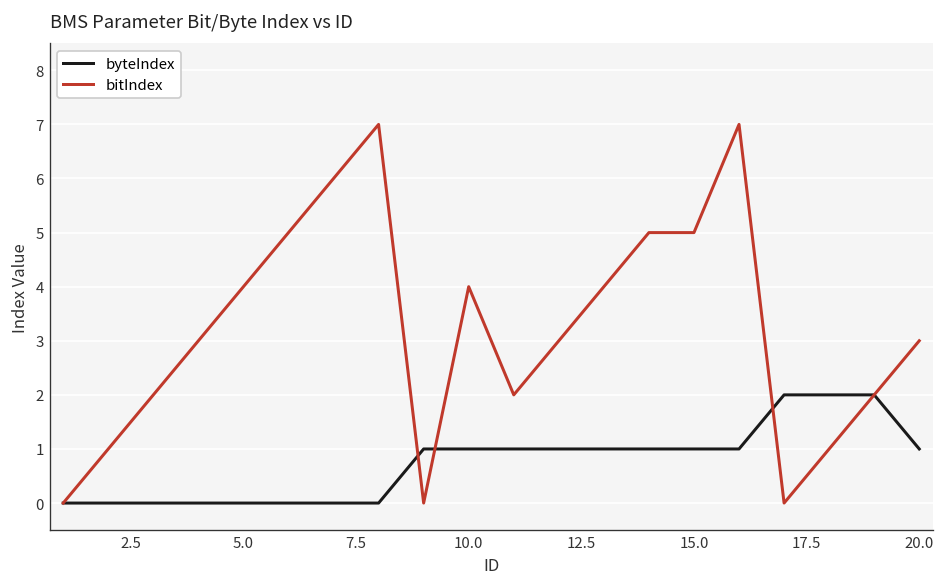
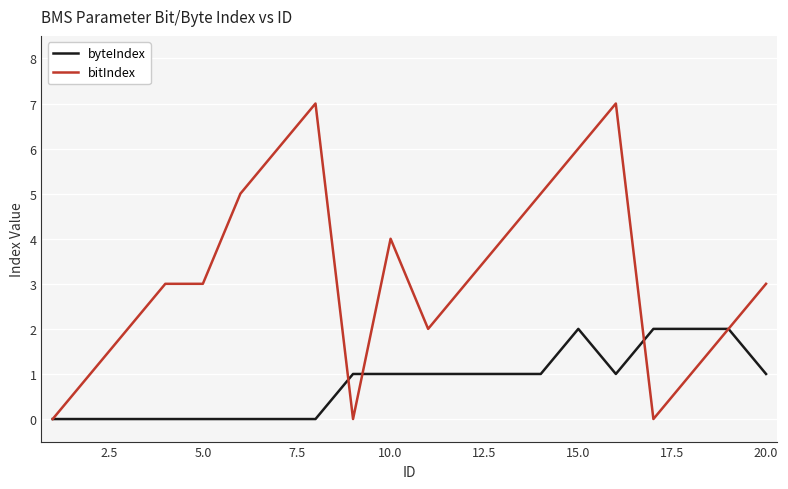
bitIndex, 5.0: 4 -> 3
byteIndex, 15.0: 1 -> 2
bitIndex, 15.0: 5 -> 6
